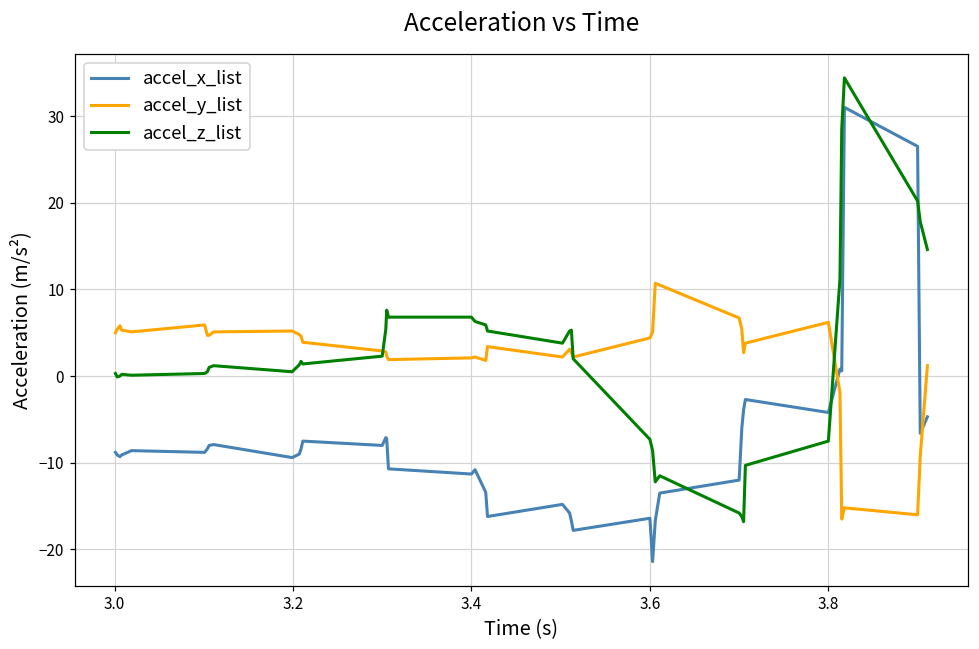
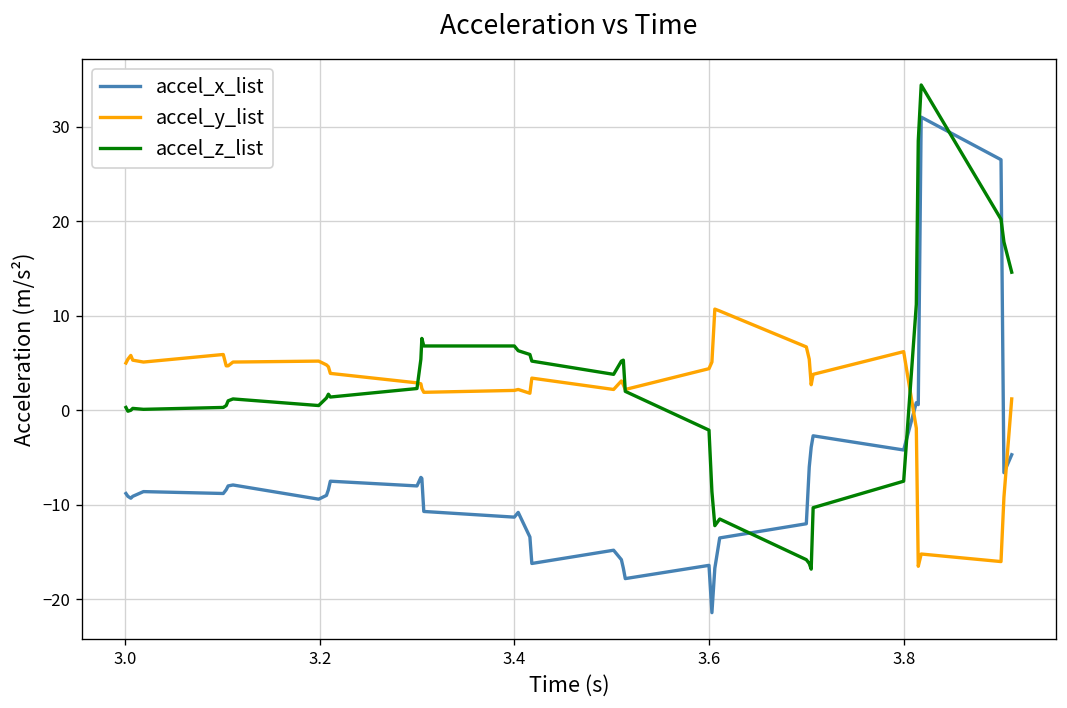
accel_z_list, 3.6: -7 -> -2
